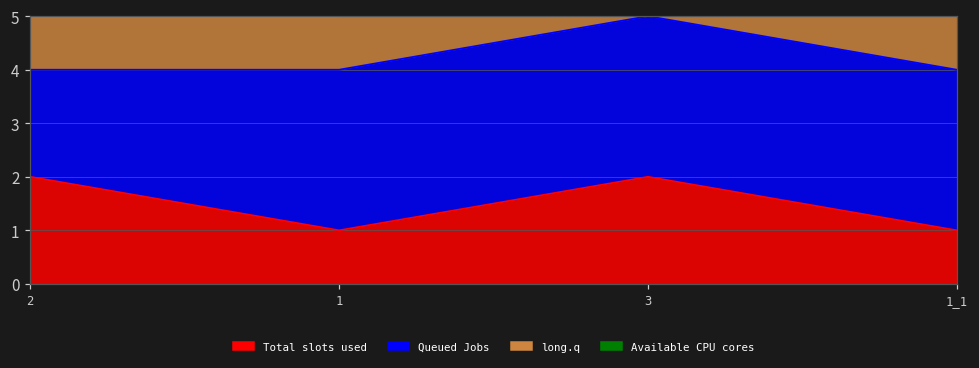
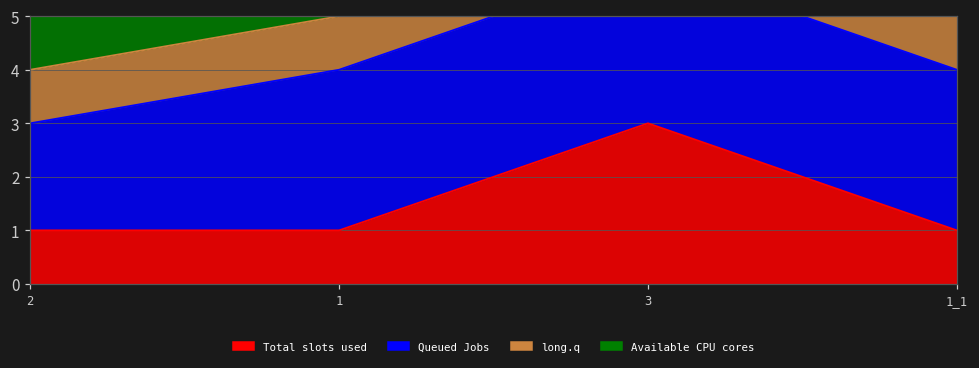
Total slots used, 2: 2 -> 1
Total slots used, 3: 2 -> 3
